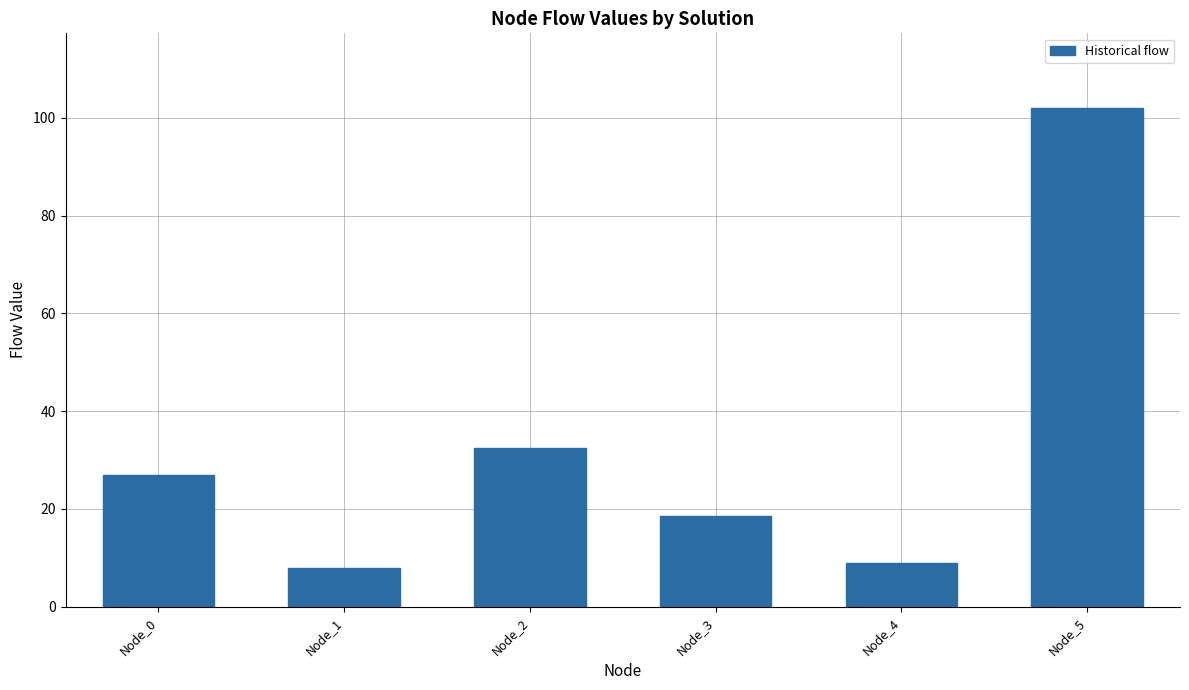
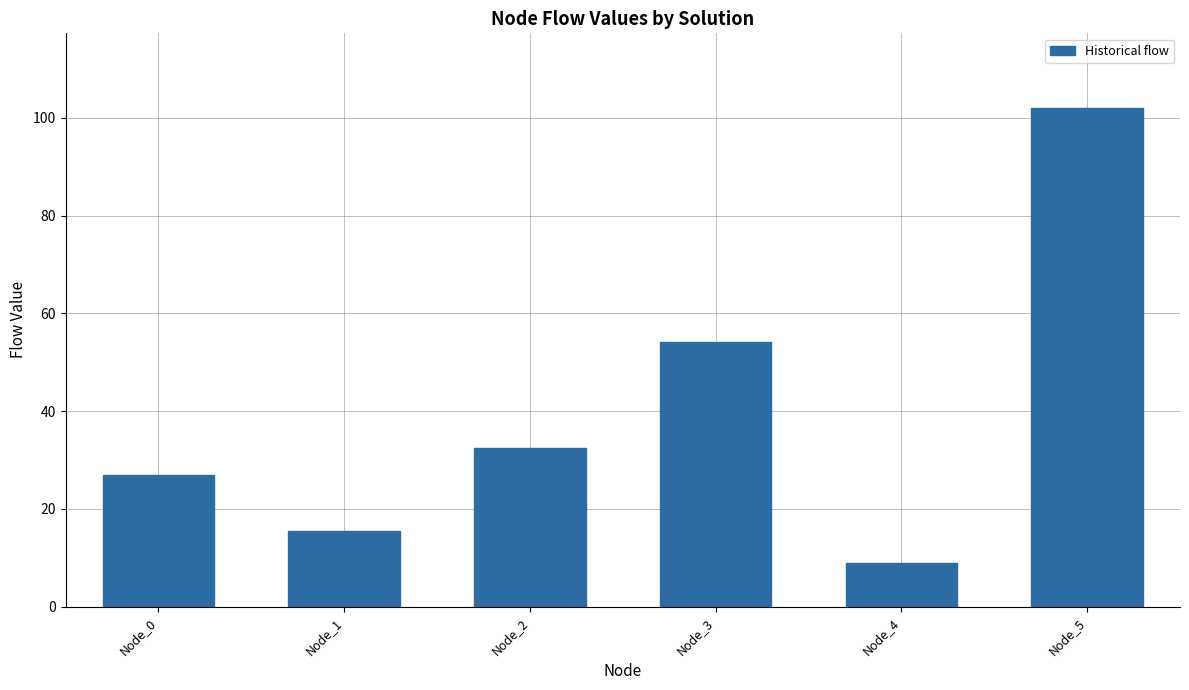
Node_1: 8 -> 16
Node_3: 18 -> 54
